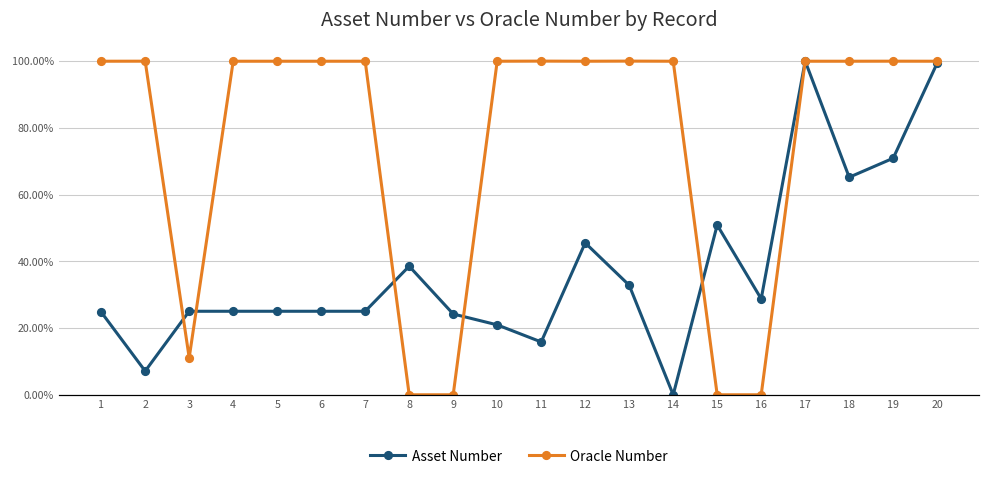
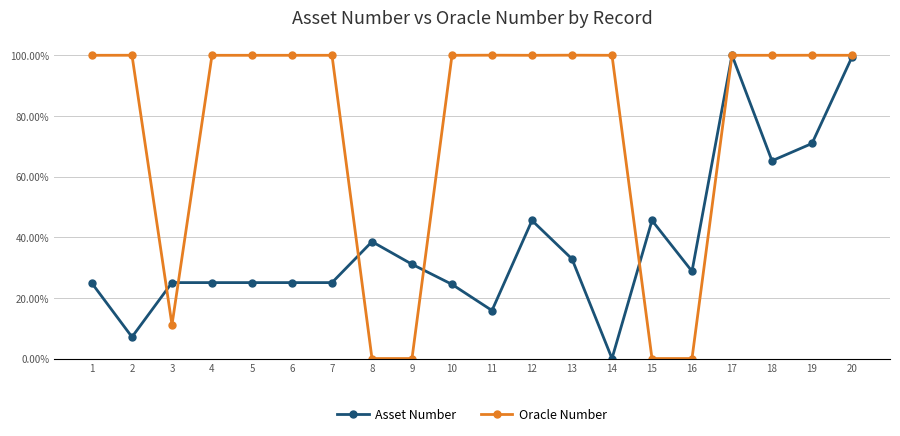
Asset Number, 9: 24% -> 31%
Asset Number, 10: 21% -> 24%
Asset Number, 15: 51% -> 46%
